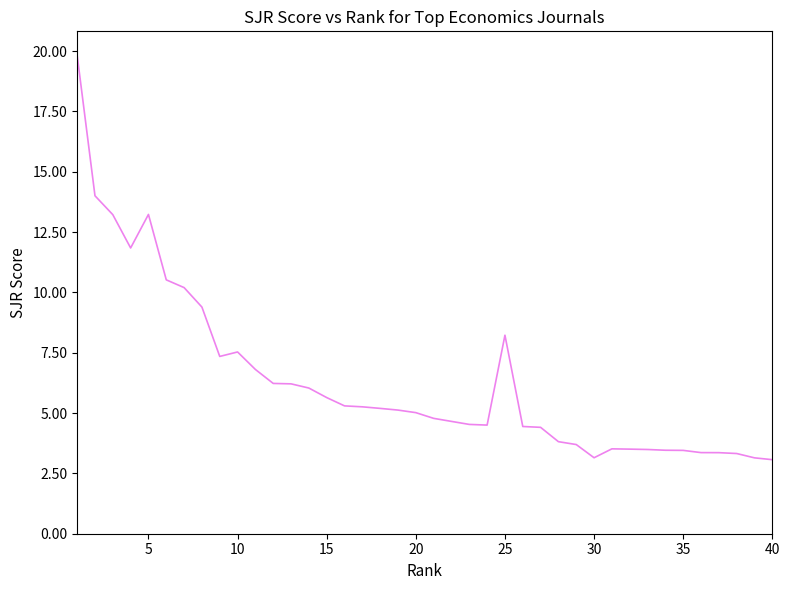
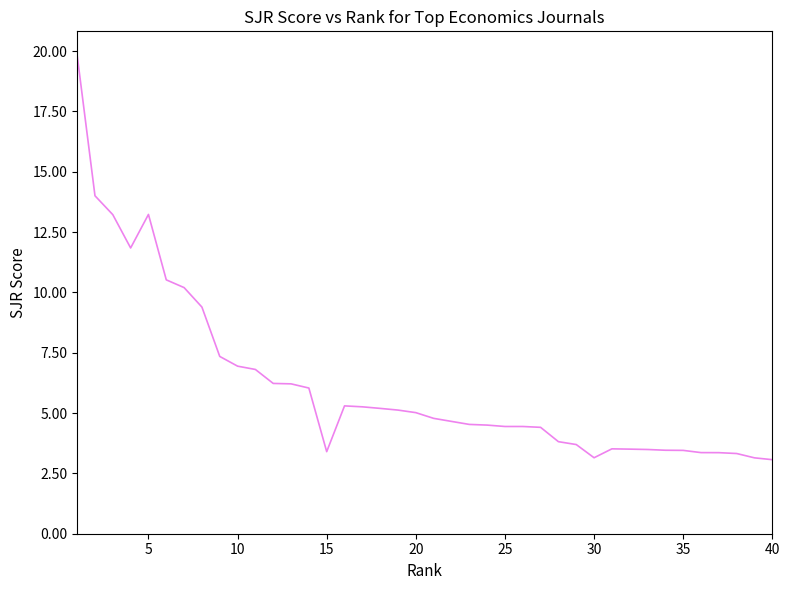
10: 7.5 -> 6.9
15: 5.6 -> 3.4
25: 8.2 -> 4.4
